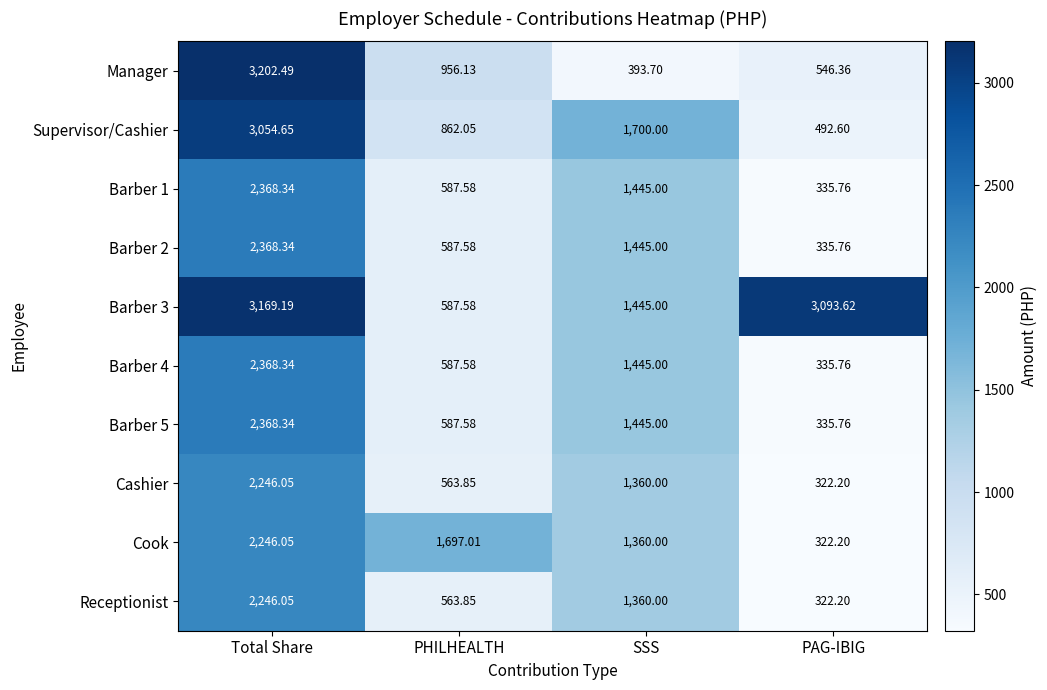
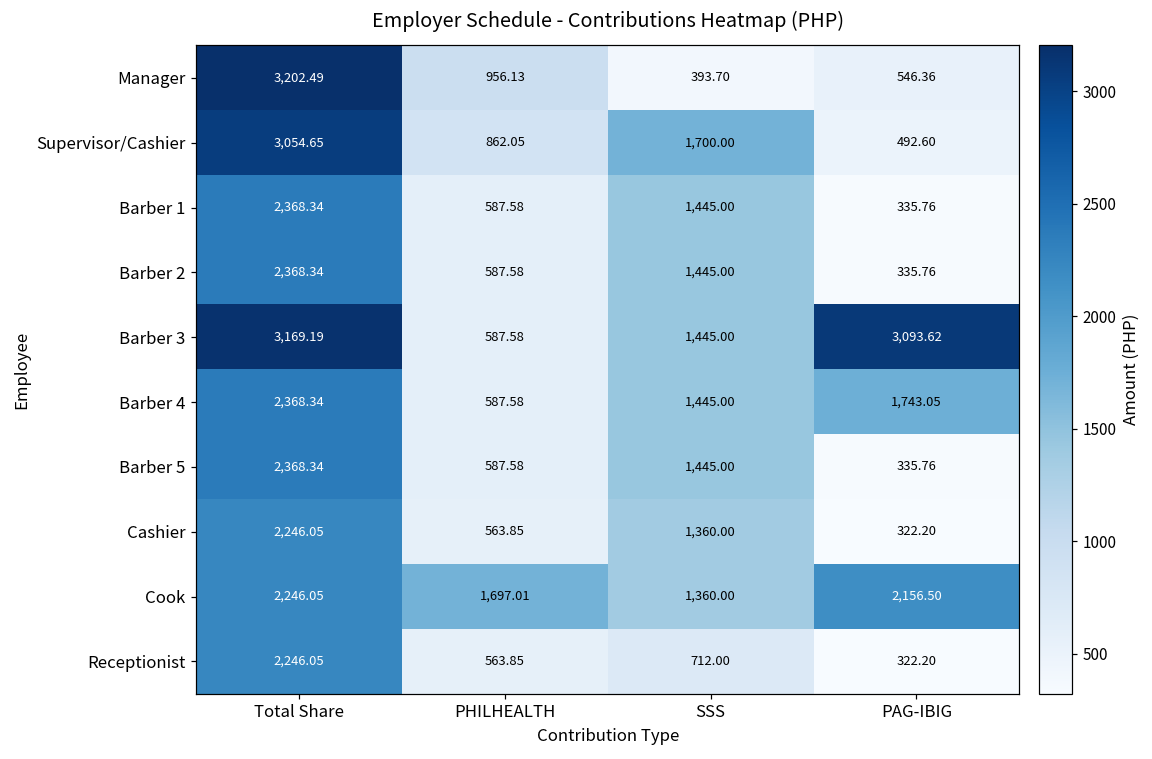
Barber 4, PAG-IBIG: 335.76 -> 1,743.05
Cook, PAG-IBIG: 322.20 -> 2,156.50
Receptionist, SSS: 1,360.00 -> 712.00
